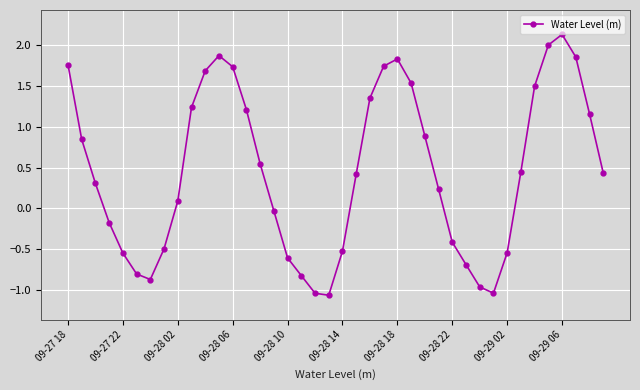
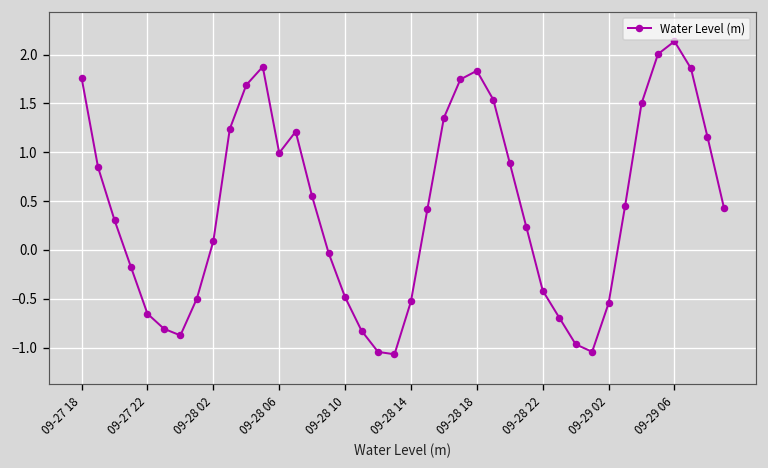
09-27 22: -0.5 -> -0.7
09-28 06: 1.7 -> 1.0
09-28 10: -0.6 -> -0.5
